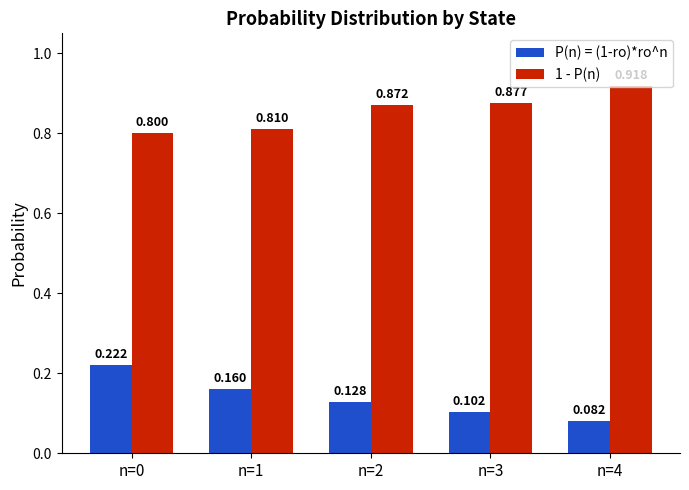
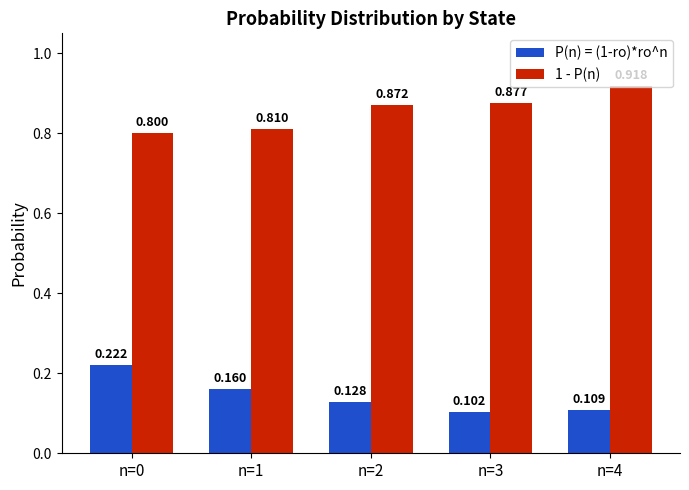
P(n) = (1-ro)*ro^n, n=4: 0.082 -> 0.109
